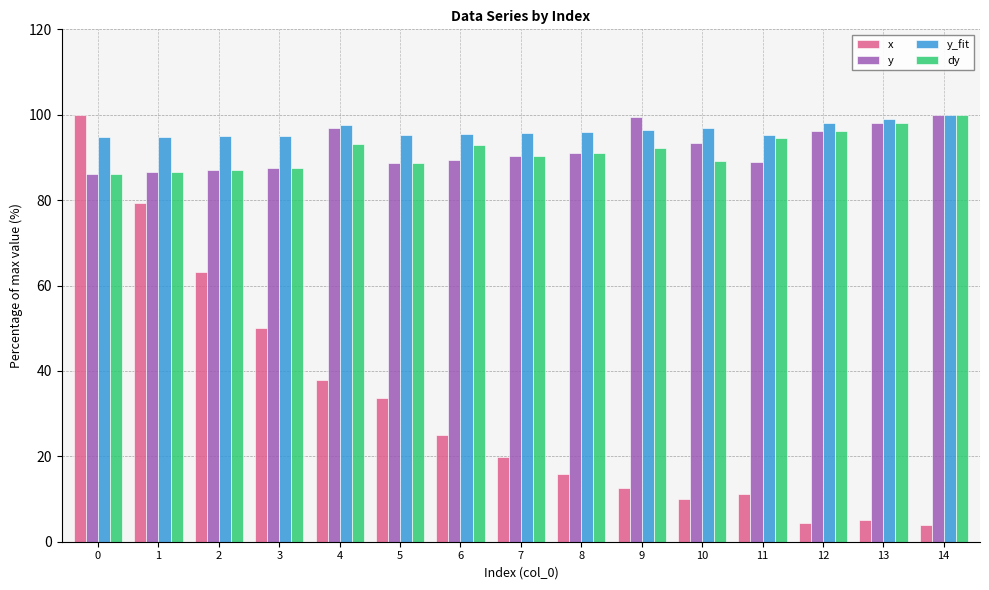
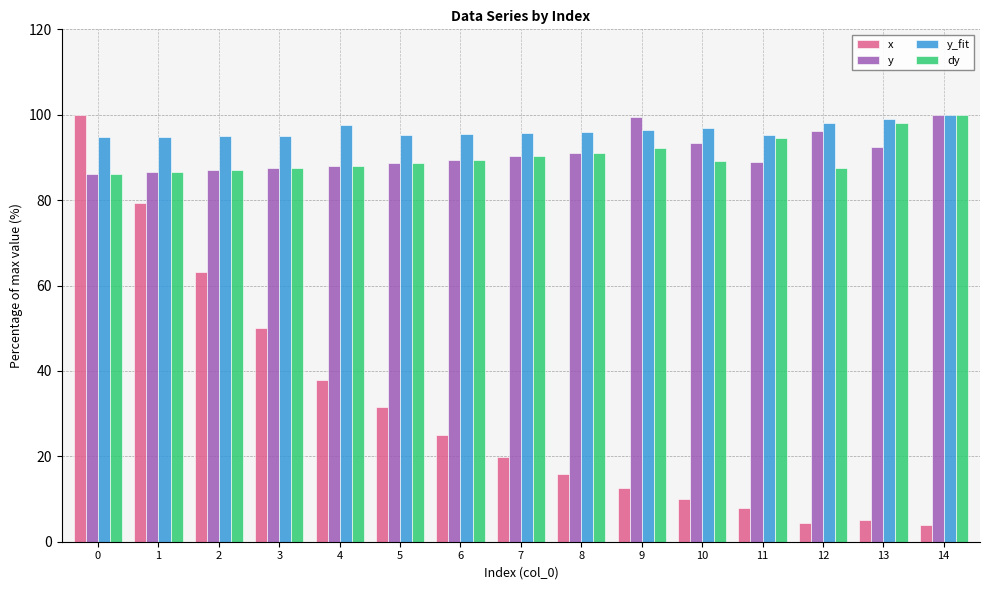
y, 4: 97 -> 88
dy, 4: 93 -> 88
x, 5: 34 -> 32
dy, 6: 93 -> 89
x, 11: 11 -> 8
dy, 12: 96 -> 88
y, 13: 98 -> 92
